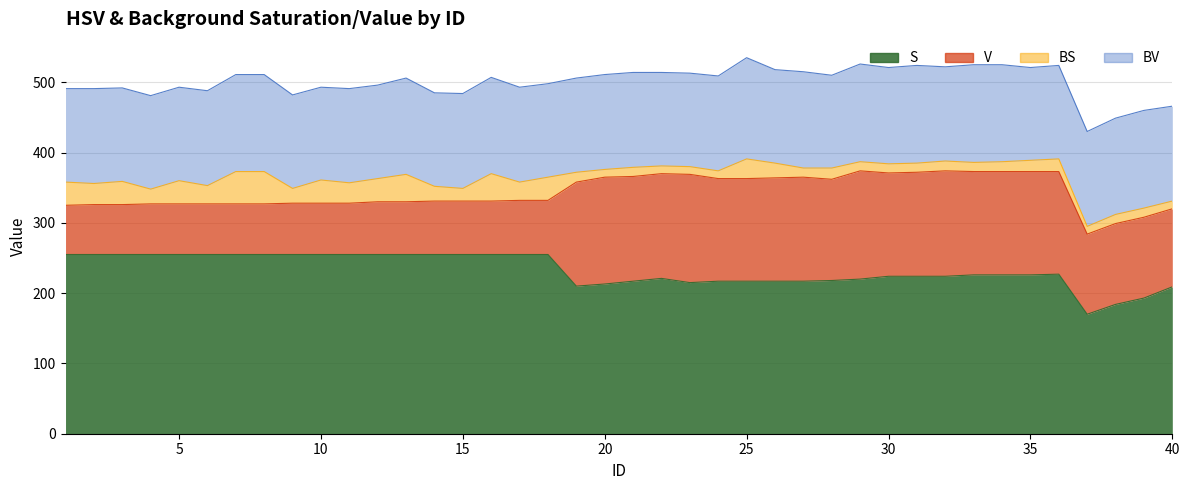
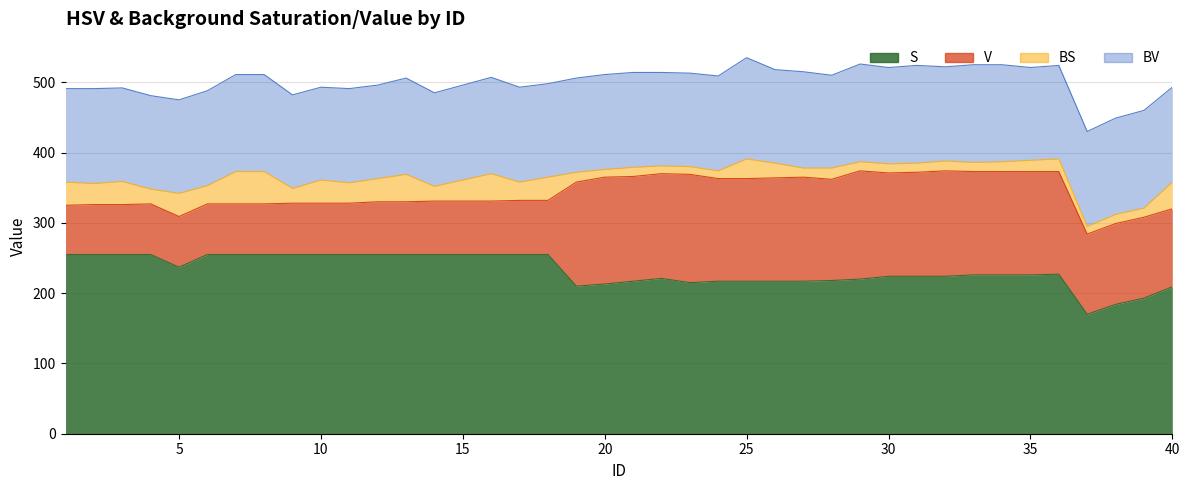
S, 5: 260 -> 240
BS, 15: 20 -> 30
BS, 40: 10 -> 40
